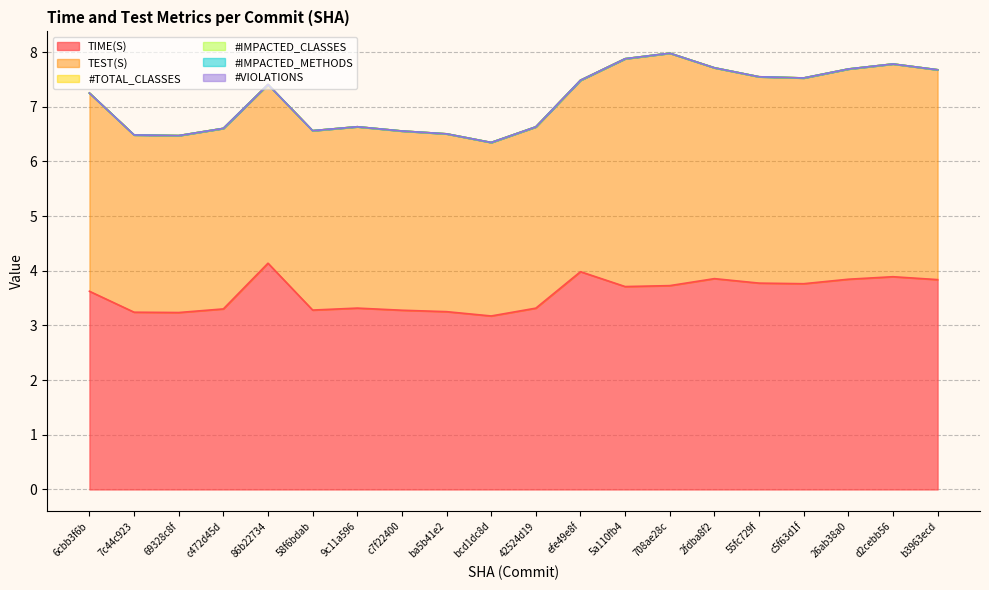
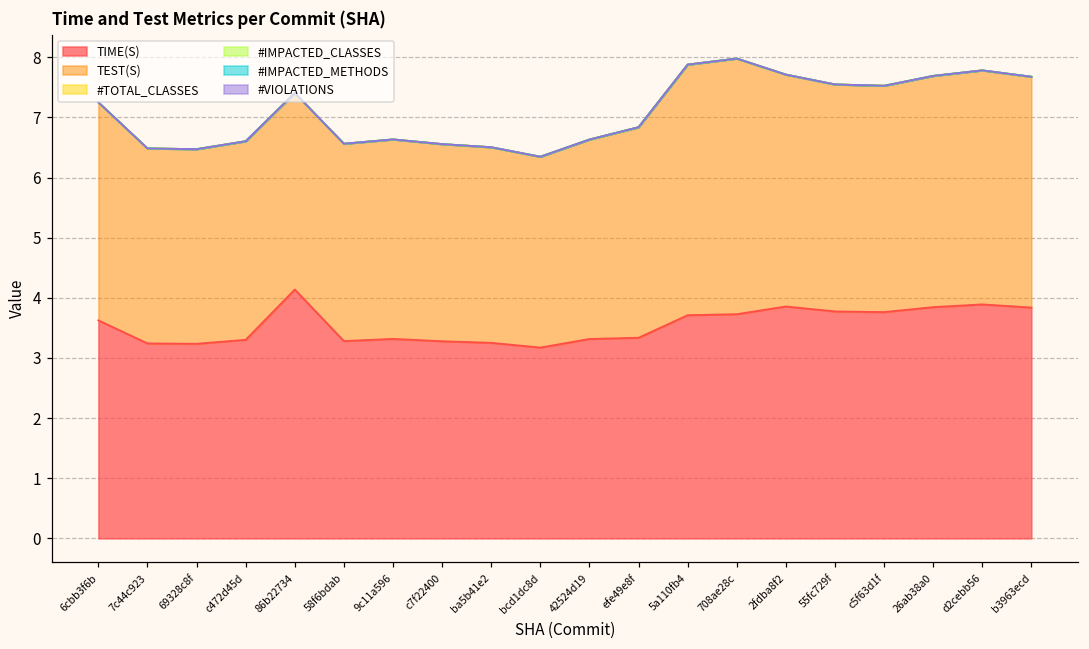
TIME(S), efe49e8f: 4.0 -> 3.3
